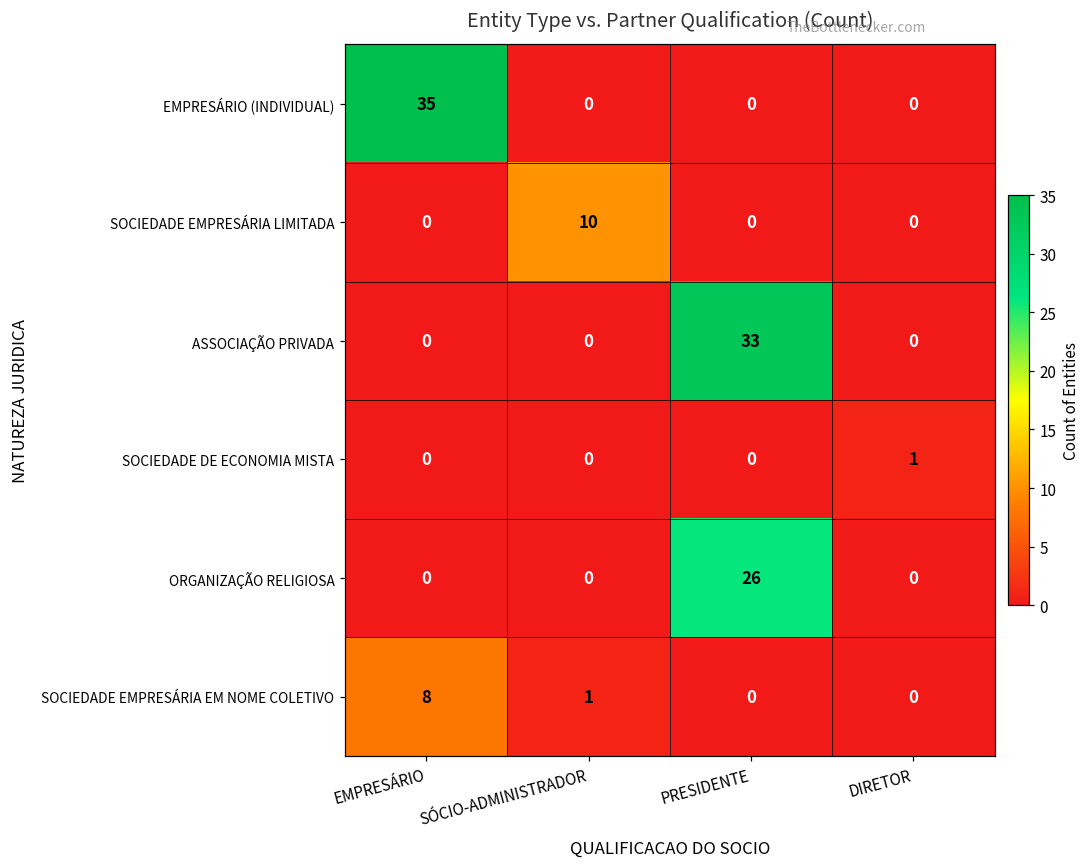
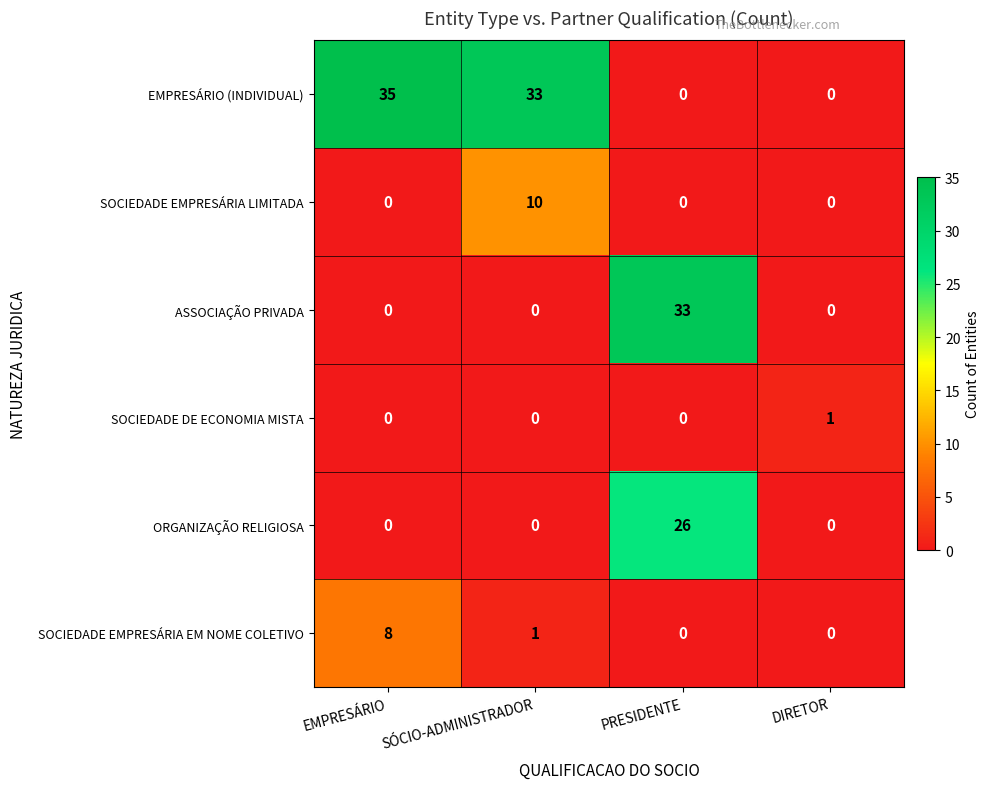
EMPRESÁRIO (INDIVIDUAL), SÓCIO-ADMINISTRADOR: 0 -> 33
